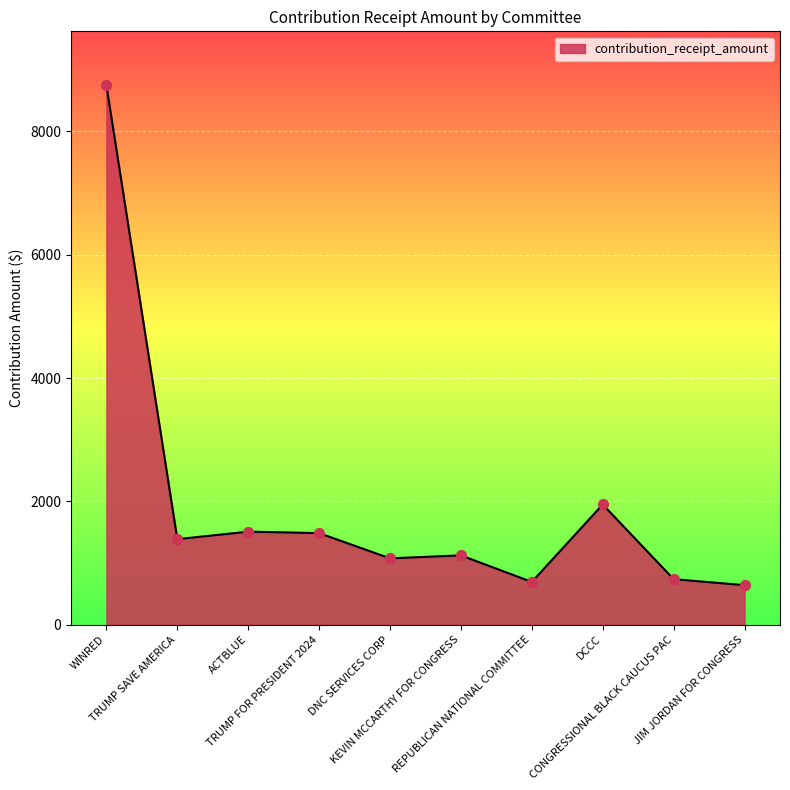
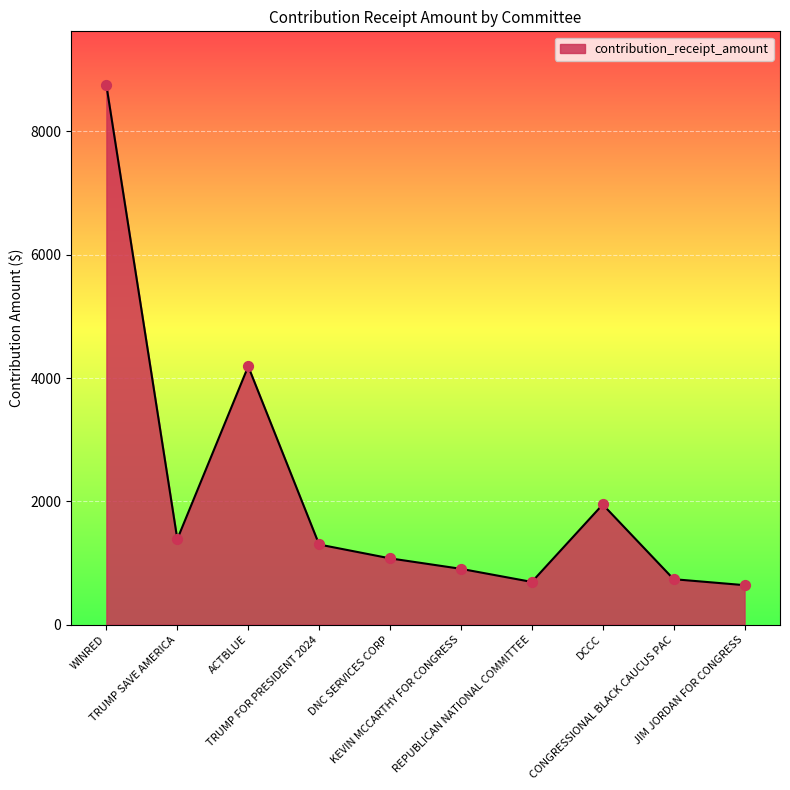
ACTBLUE: 1500 -> 4200
TRUMP FOR PRESIDENT 2024: 1500 -> 1300
KEVIN MCCARTHY FOR CONGRESS: 1100 -> 900
